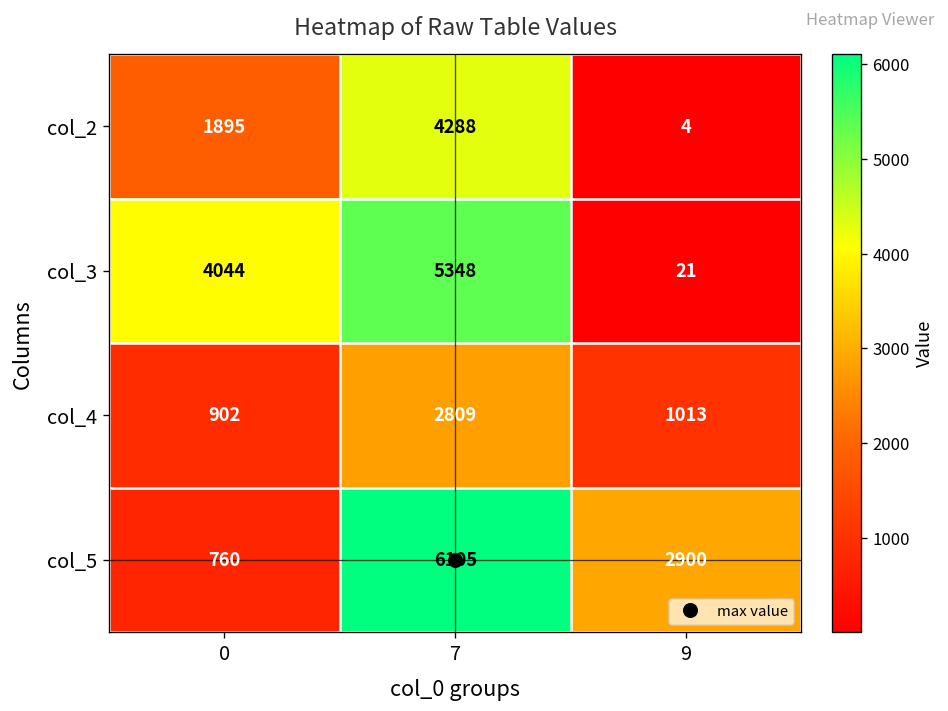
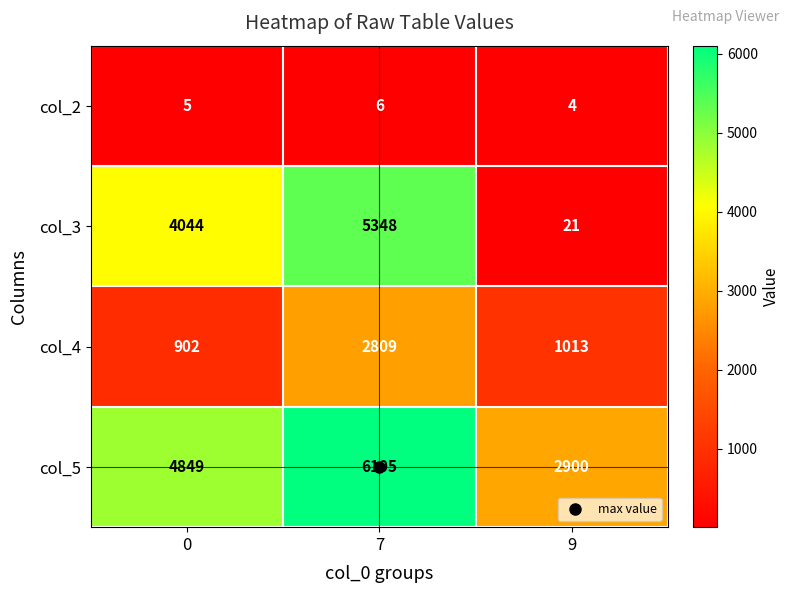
col_2, 0: 1895 -> 5
col_2, 7: 4288 -> 6
col_5, 0: 760 -> 4849
